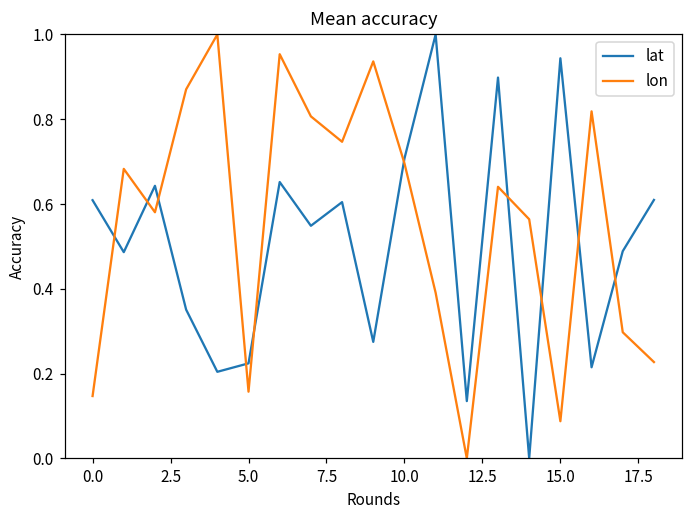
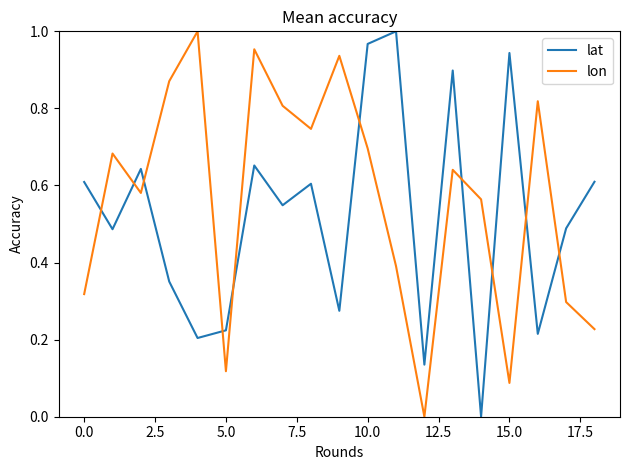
lon, 0.0: 0.15 -> 0.32
lon, 5.0: 0.16 -> 0.12
lat, 10.0: 0.71 -> 0.97
